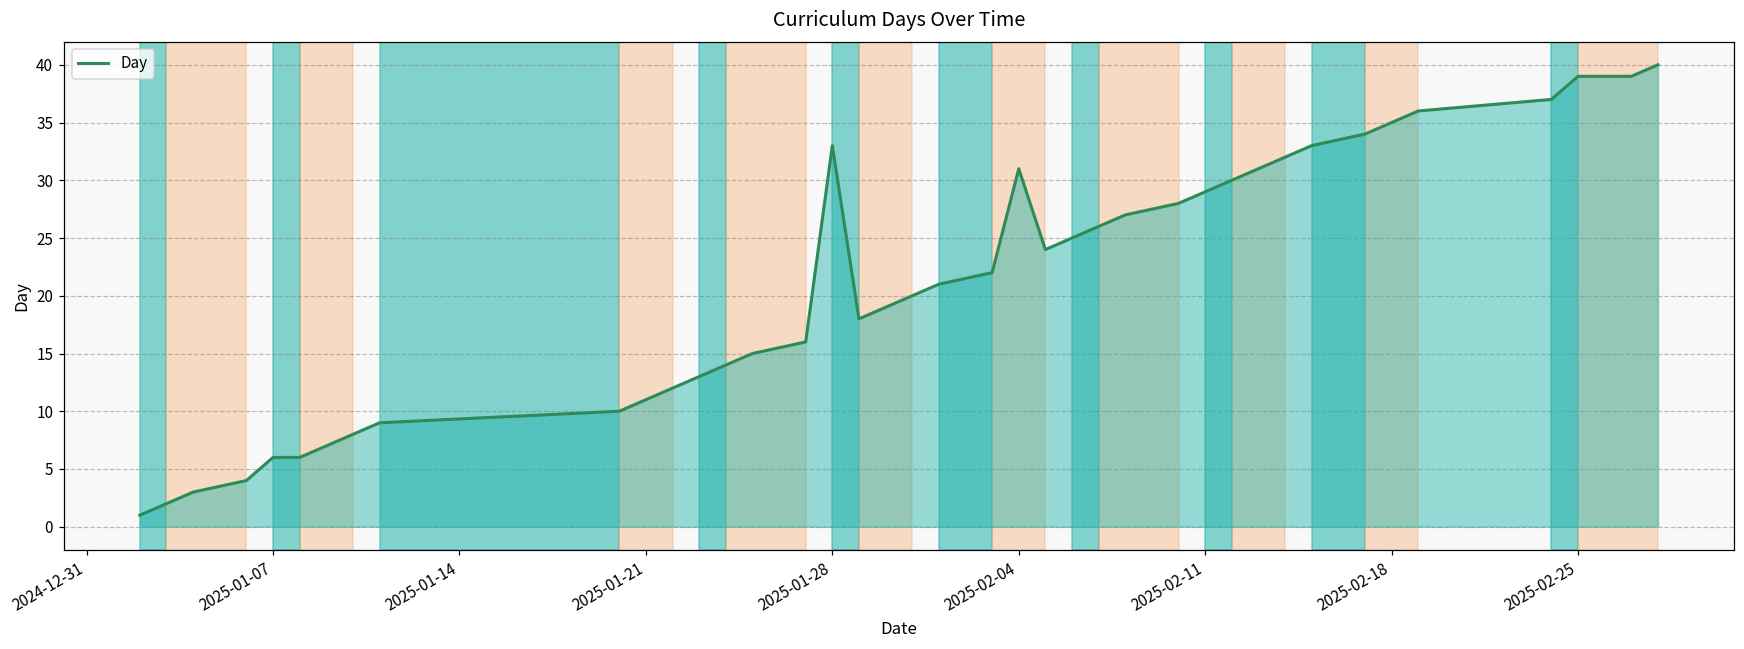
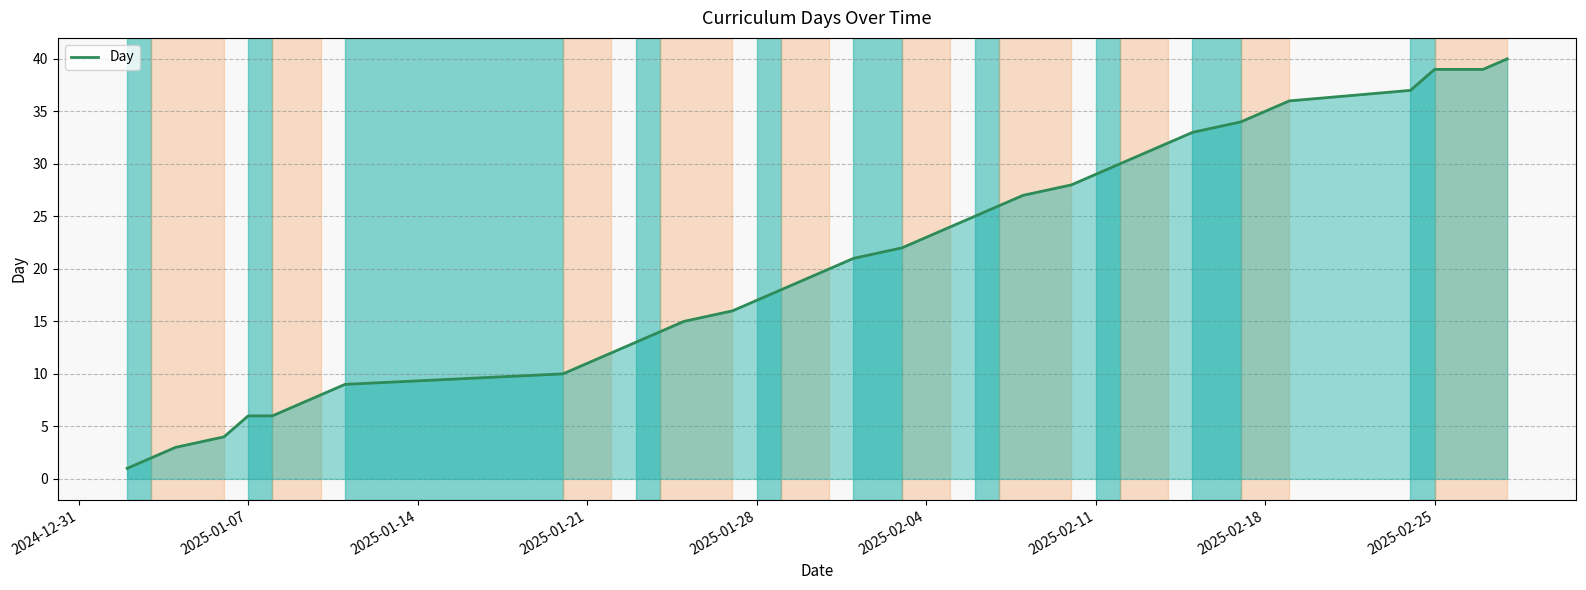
2025-01-28: 33 -> 17
2025-02-04: 31 -> 23
